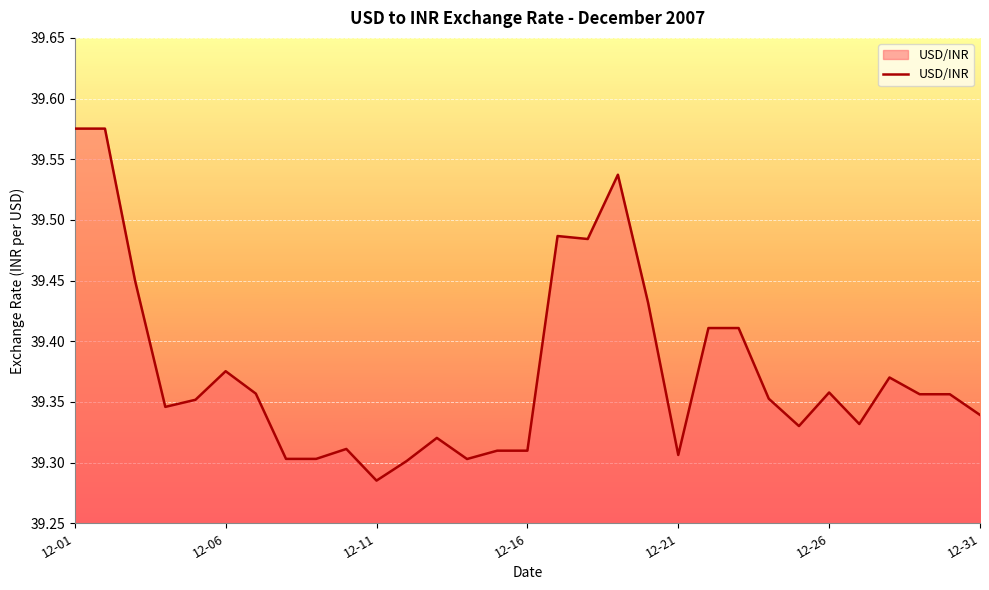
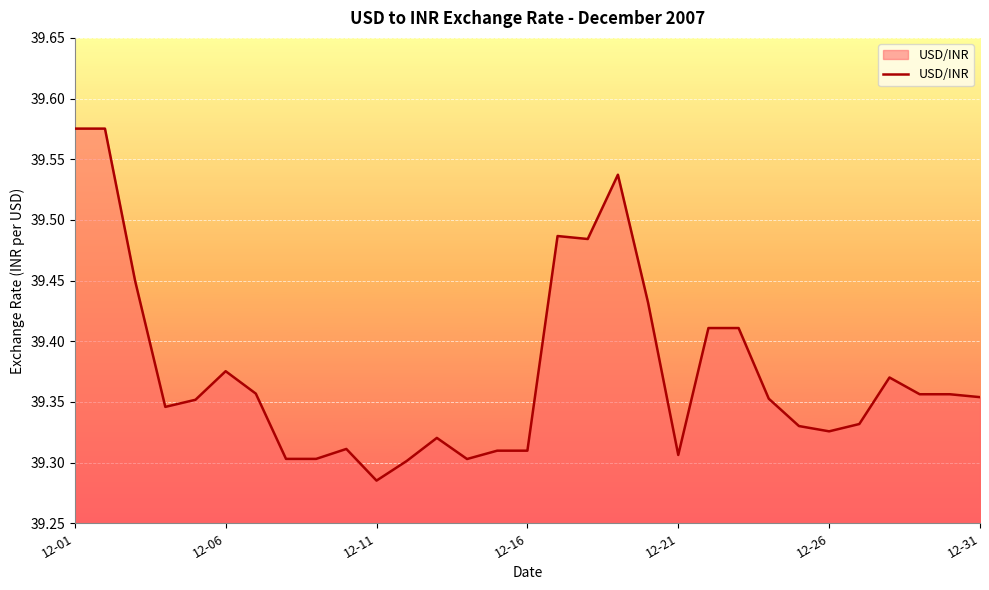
12-26: 39.358 -> 39.326
12-31: 39.339 -> 39.354
